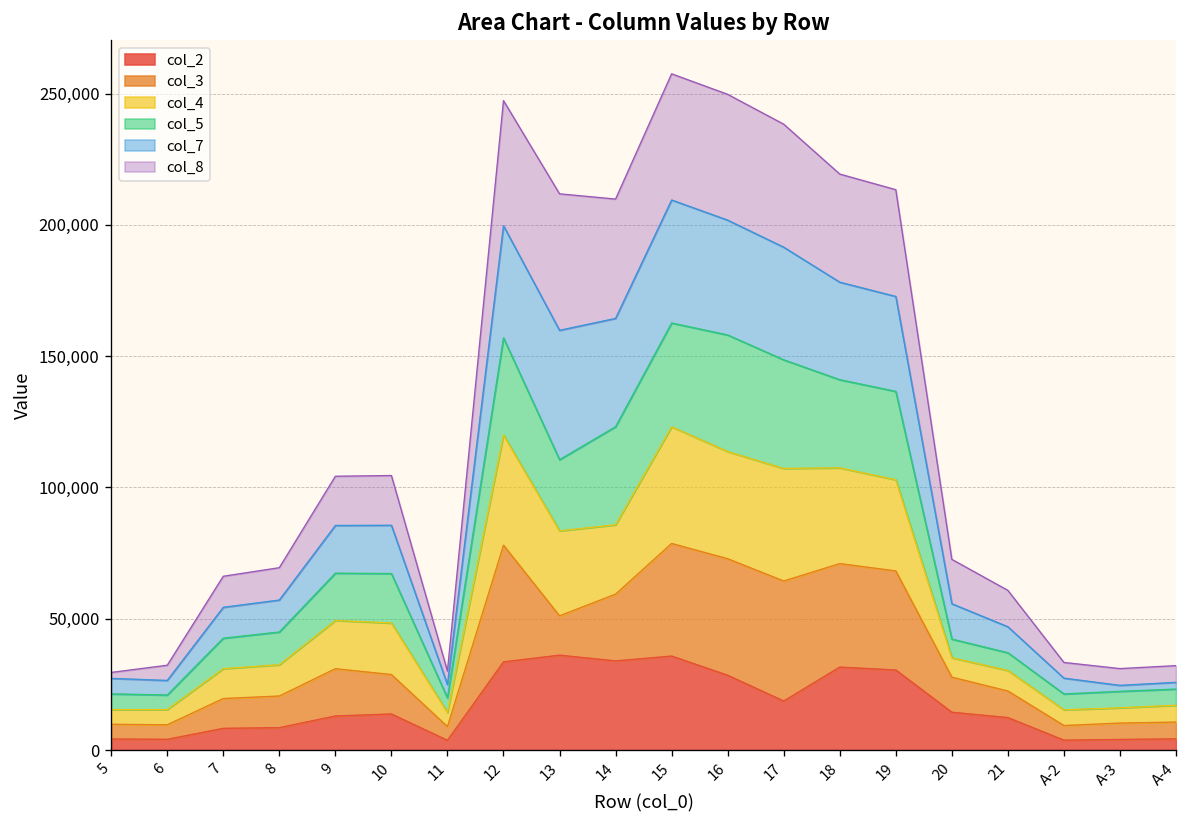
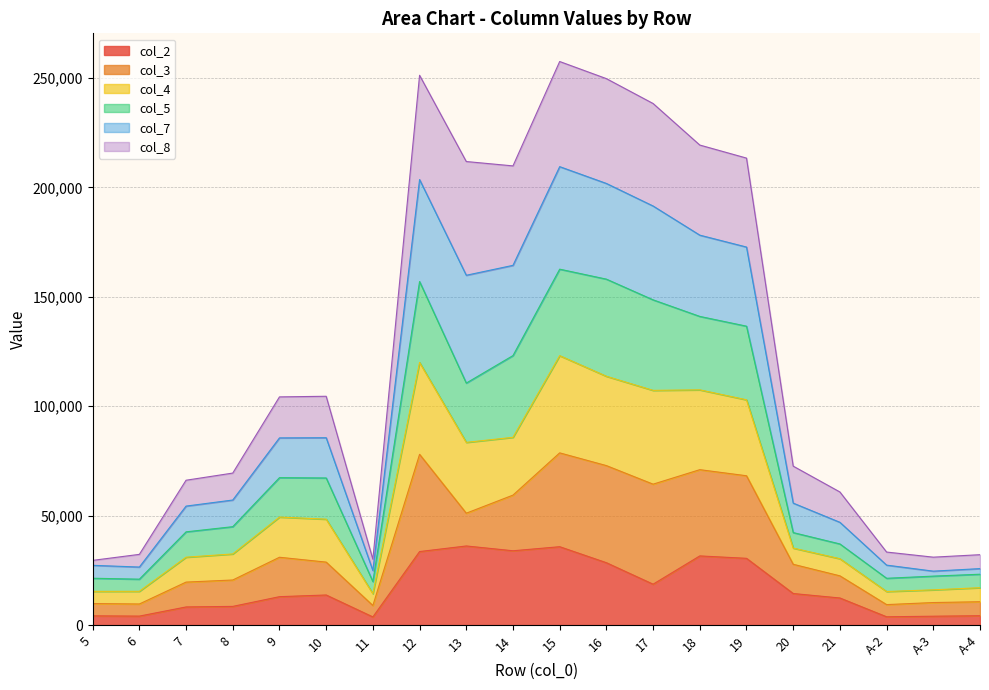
col_7, 12: 43,000 -> 47,000
